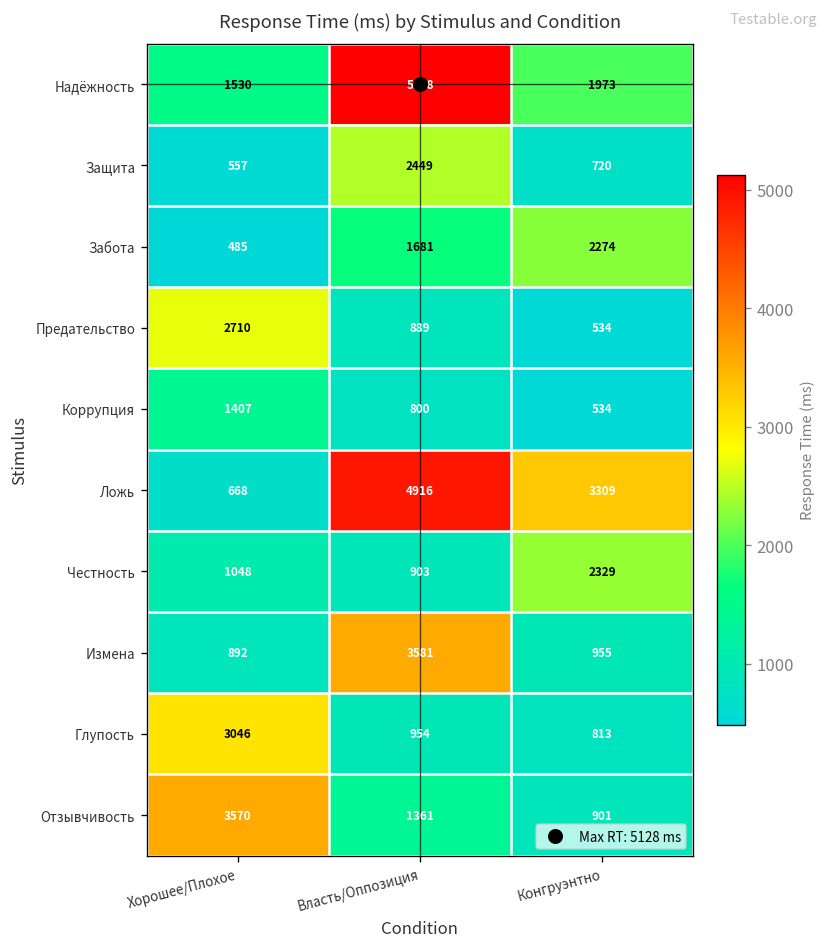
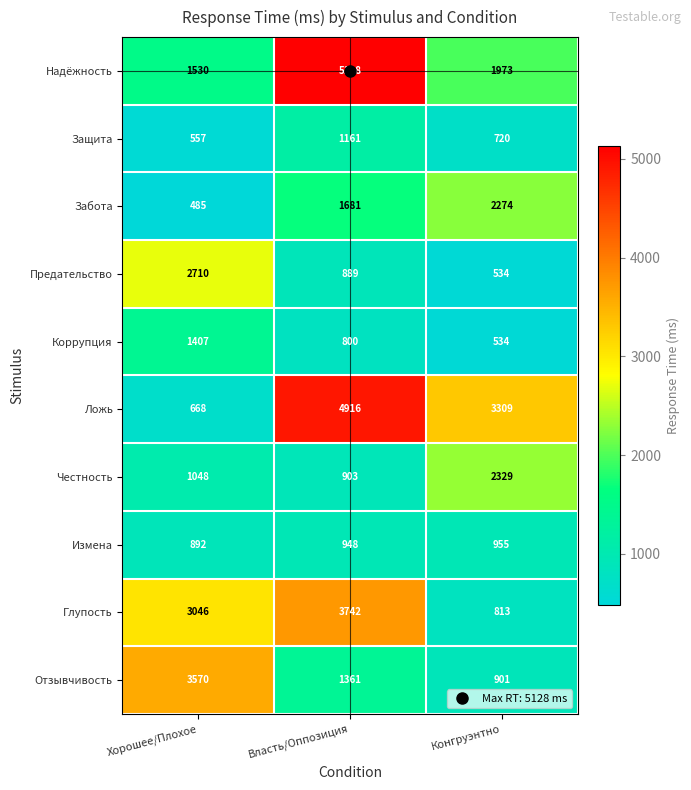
Защита, Власть/Оппозиция: 2449 -> 1161
Измена, Власть/Оппозиция: 3581 -> 948
Глупость, Власть/Оппозиция: 954 -> 3742
